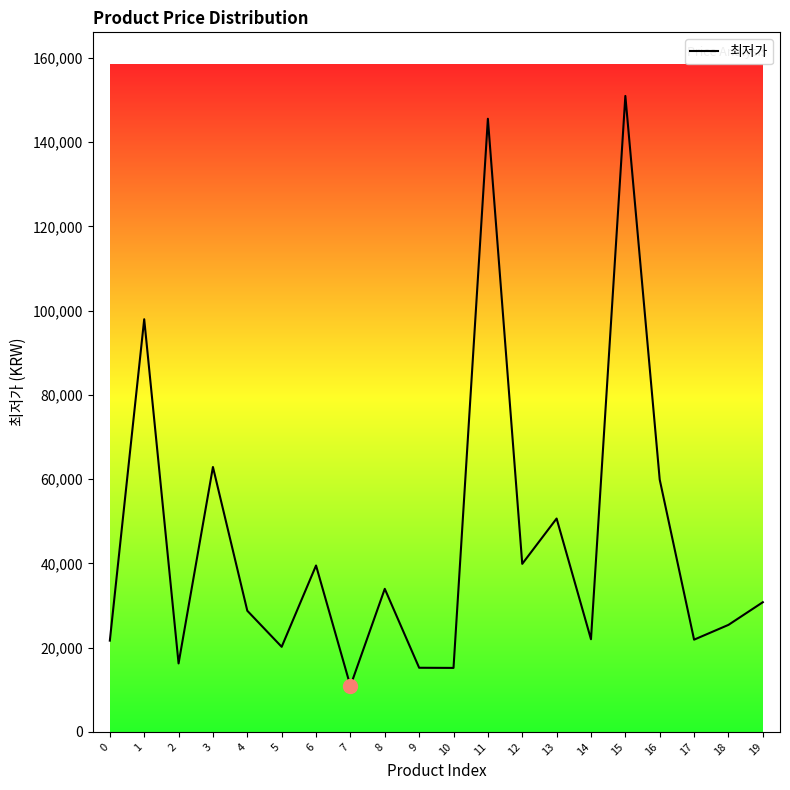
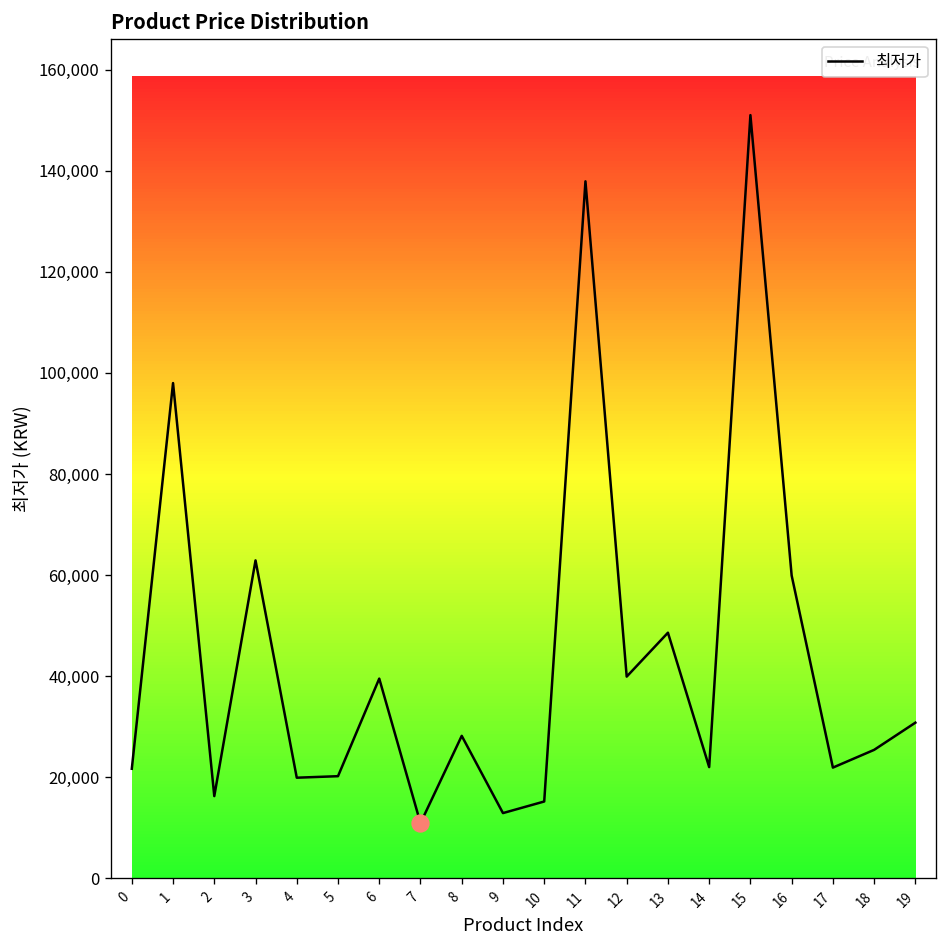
최저가, 4: 29,000 -> 20,000
최저가, 8: 34,000 -> 28,000
최저가, 9: 15,000 -> 13,000
최저가, 11: 146,000 -> 138,000
최저가, 13: 51,000 -> 49,000
